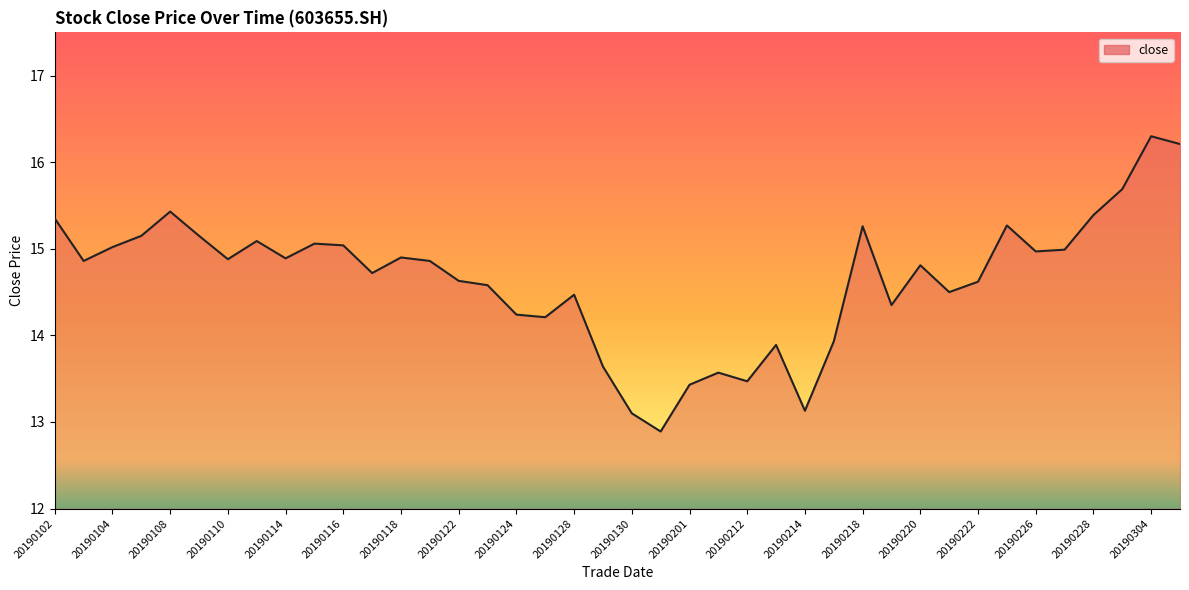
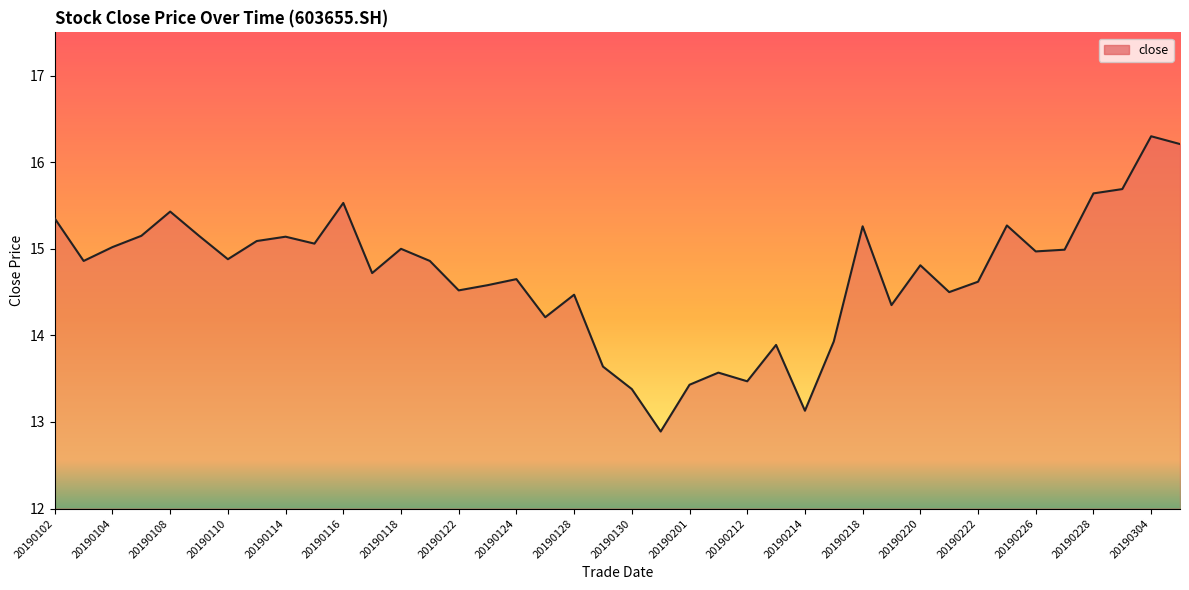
20190114: 14.9 -> 15.1
20190116: 15.0 -> 15.5
20190118: 14.9 -> 15.0
20190122: 14.6 -> 14.5
20190124: 14.2 -> 14.7
20190130: 13.1 -> 13.4
20190228: 15.4 -> 15.6
